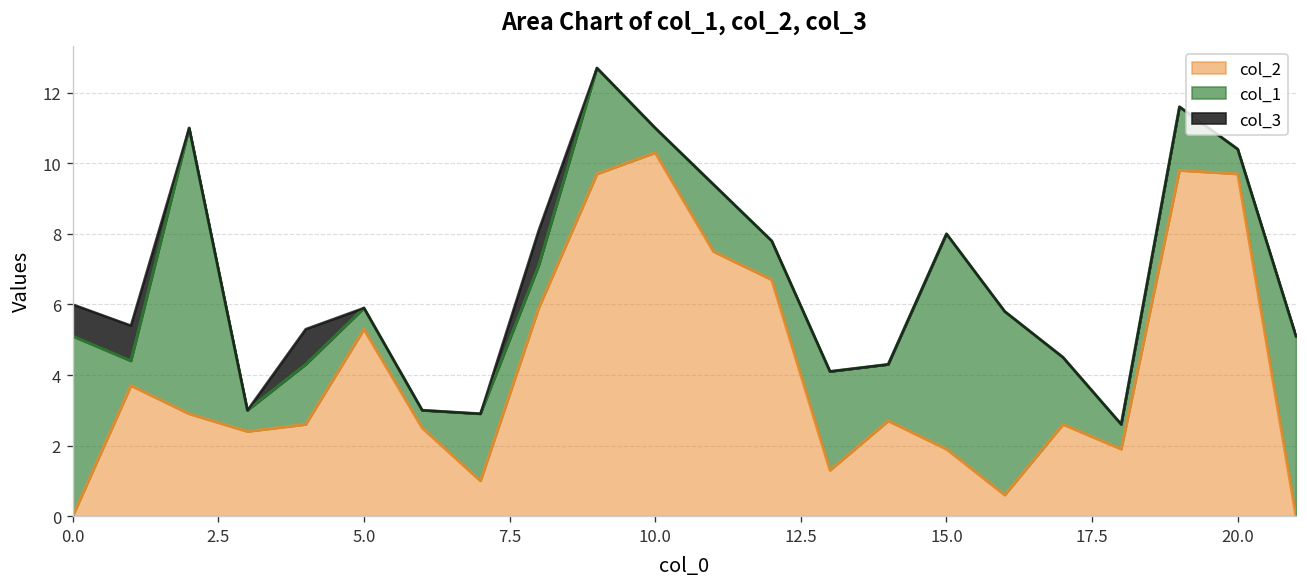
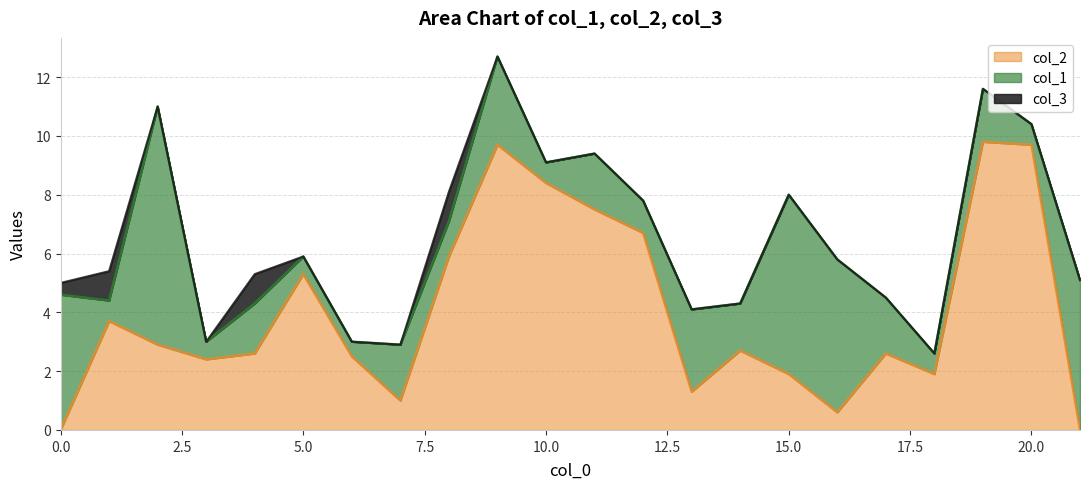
col_1, 0.0: 5.1 -> 4.6
col_3, 0.0: 0.9 -> 0.4
col_2, 10.0: 10.3 -> 8.4
